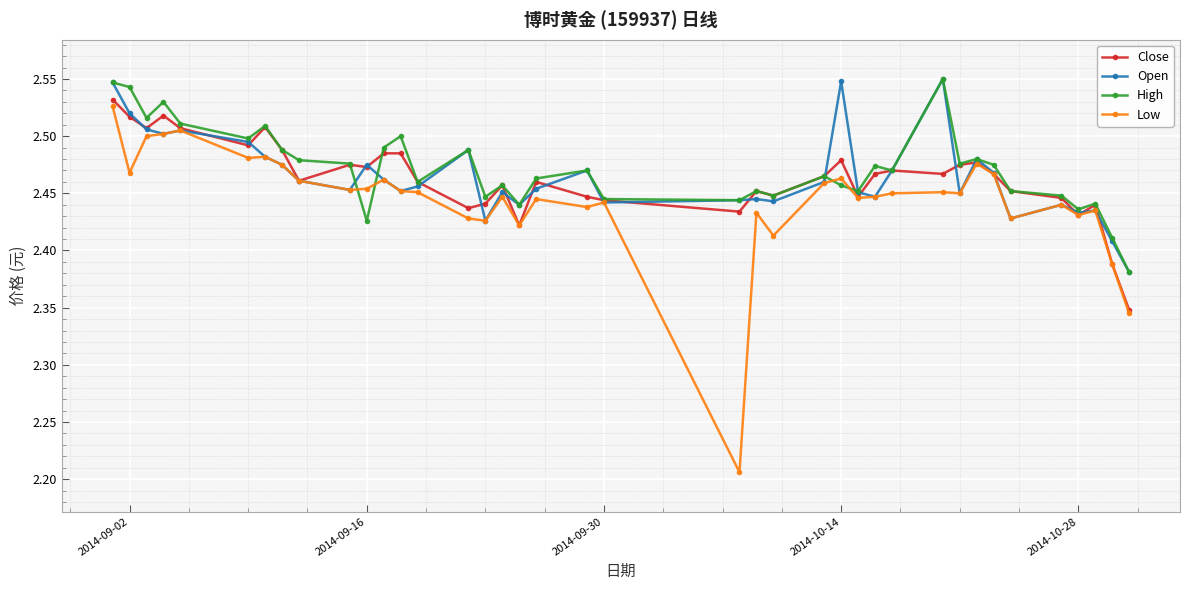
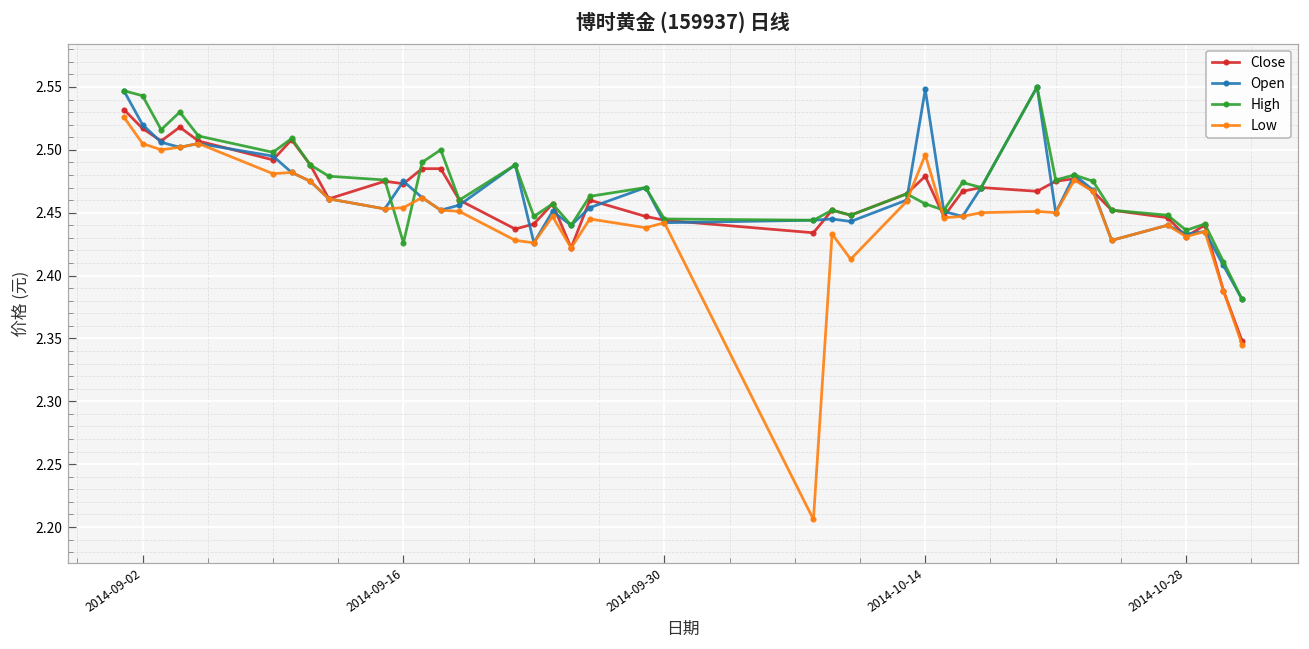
Low, 2014-09-02: 2.468 -> 2.505
Low, 2014-10-14: 2.463 -> 2.496
